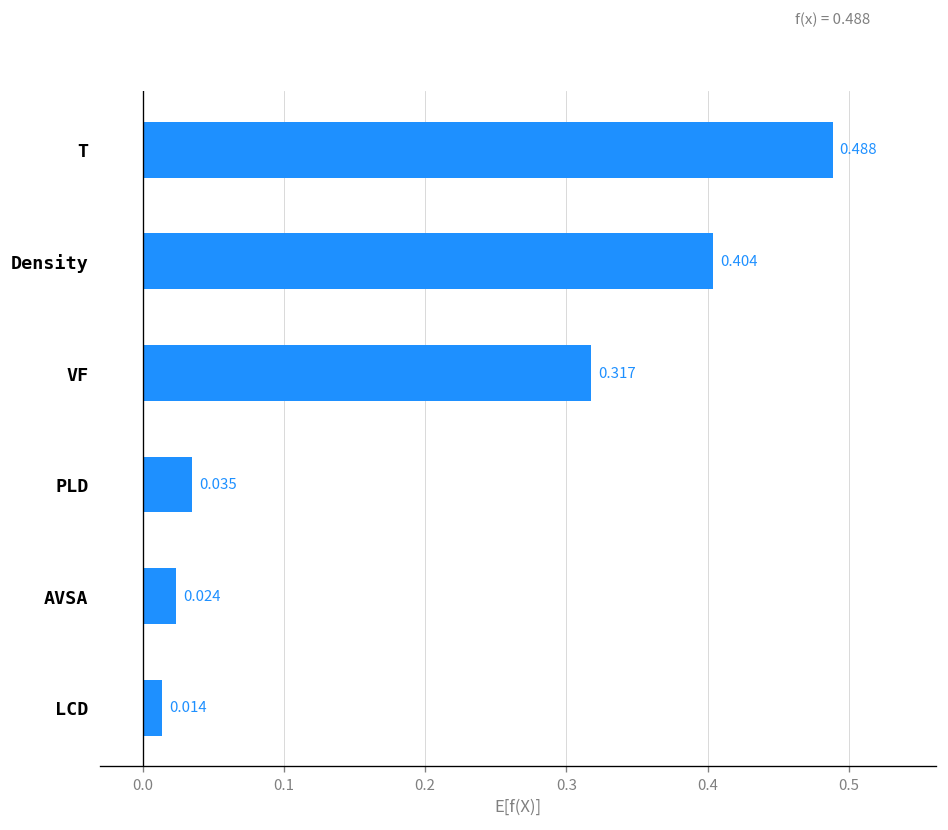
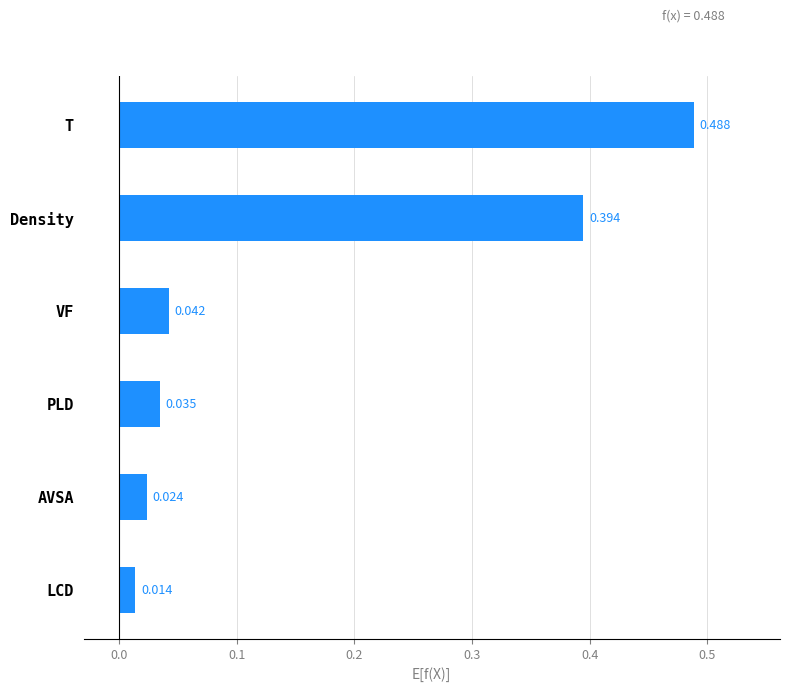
Density: 0.404 -> 0.394
VF: 0.317 -> 0.042
